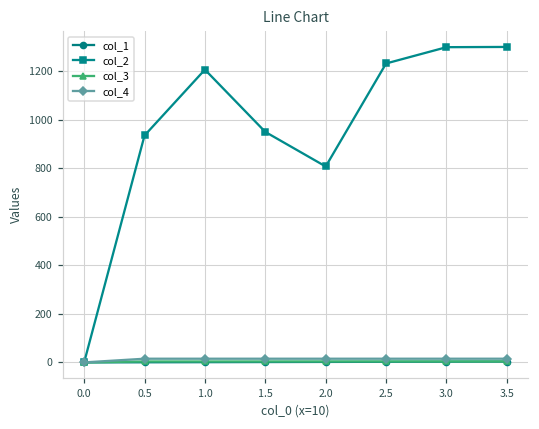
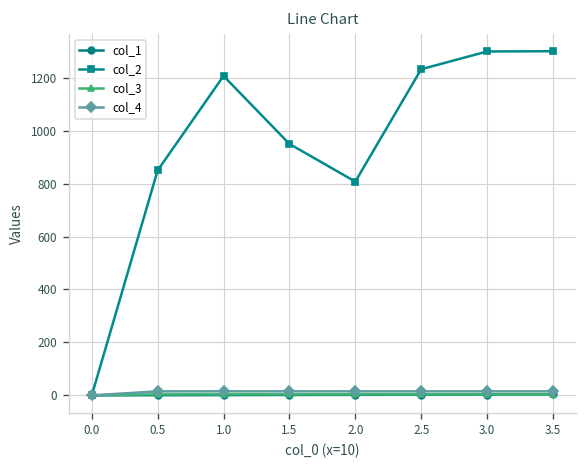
col_2, 0.5: 940 -> 850
